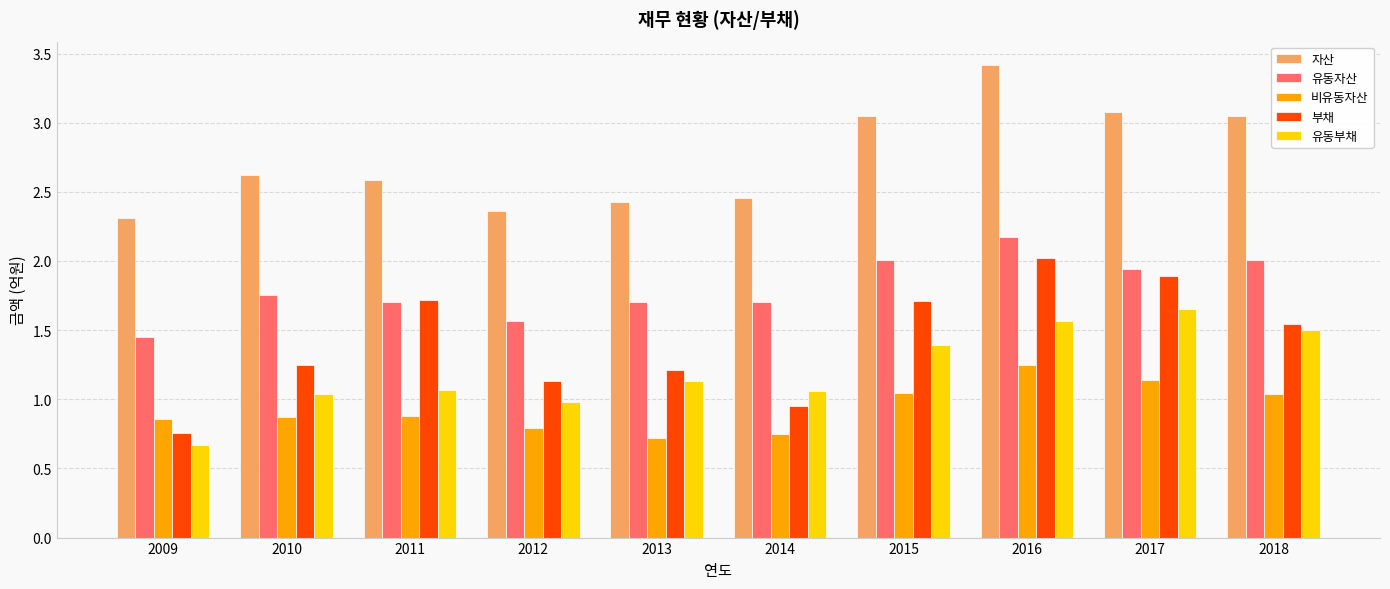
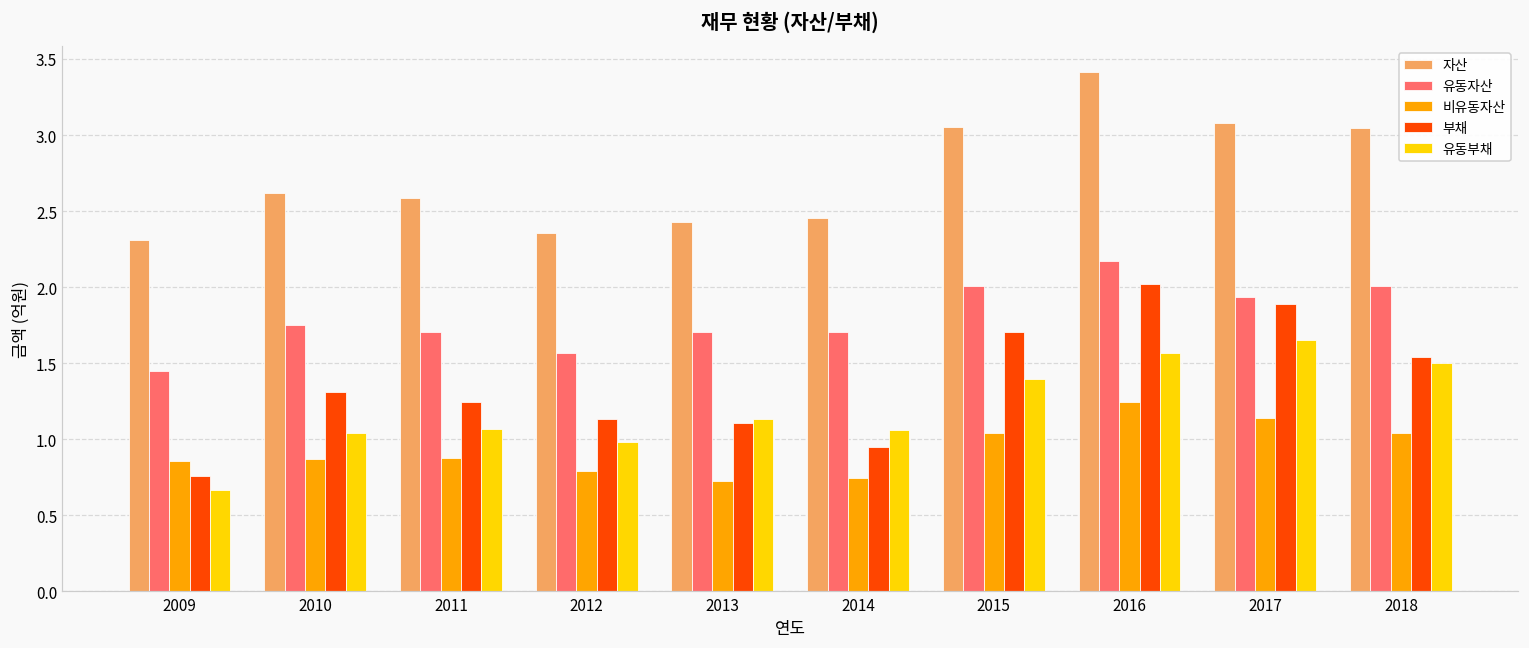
부채, 2010: 1.25 -> 1.31
부채, 2011: 1.72 -> 1.24
부채, 2013: 1.22 -> 1.11
